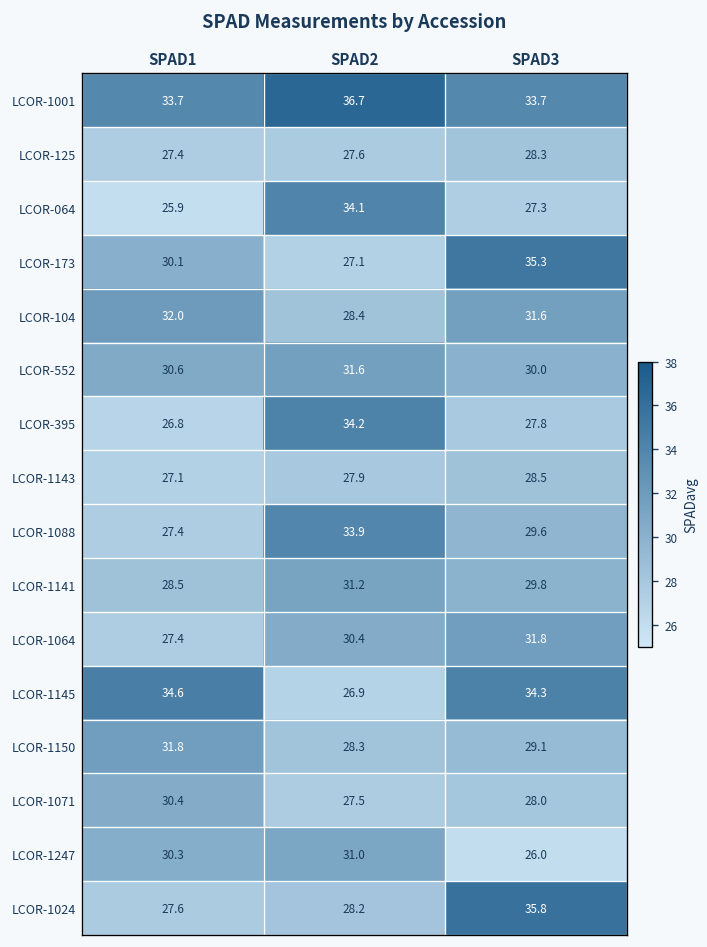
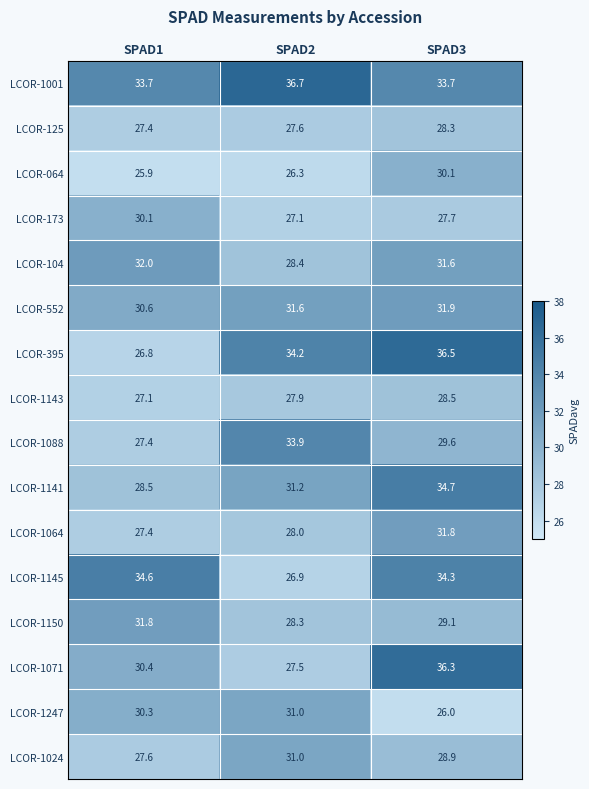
LCOR-064, SPAD2: 34.1 -> 26.3
LCOR-064, SPAD3: 27.3 -> 30.1
LCOR-173, SPAD3: 35.3 -> 27.7
LCOR-552, SPAD3: 30.0 -> 31.9
LCOR-395, SPAD3: 27.8 -> 36.5
LCOR-1141, SPAD3: 29.8 -> 34.7
LCOR-1064, SPAD2: 30.4 -> 28.0
LCOR-1071, SPAD3: 28.0 -> 36.3
LCOR-1024, SPAD2: 28.2 -> 31.0
LCOR-1024, SPAD3: 35.8 -> 28.9
